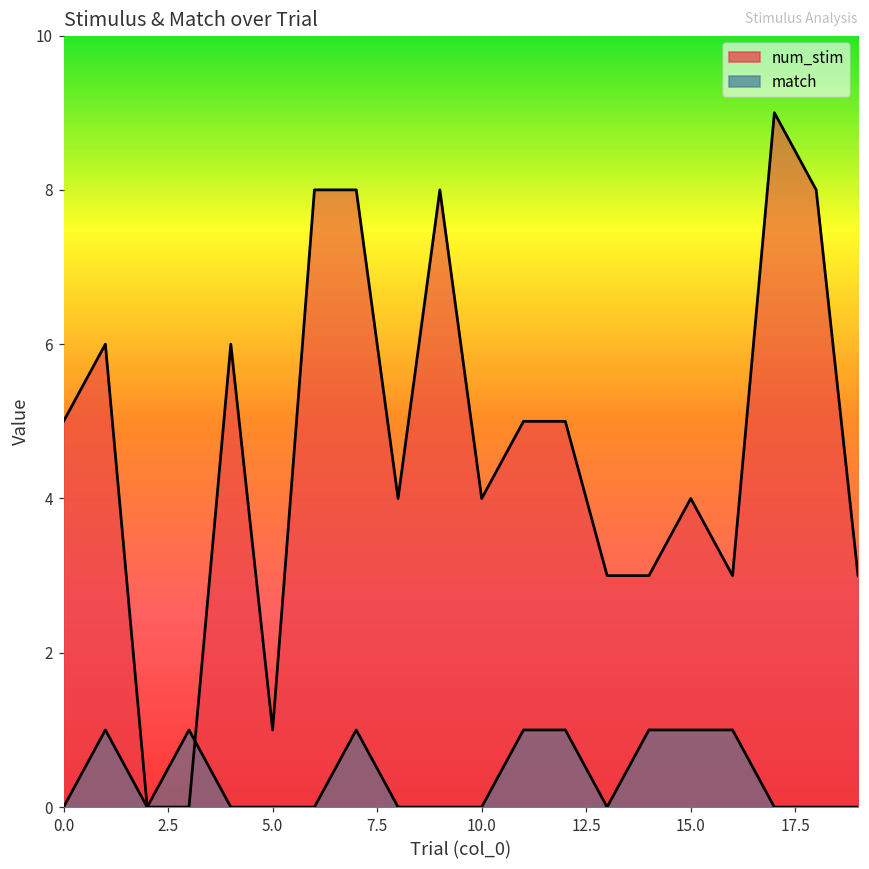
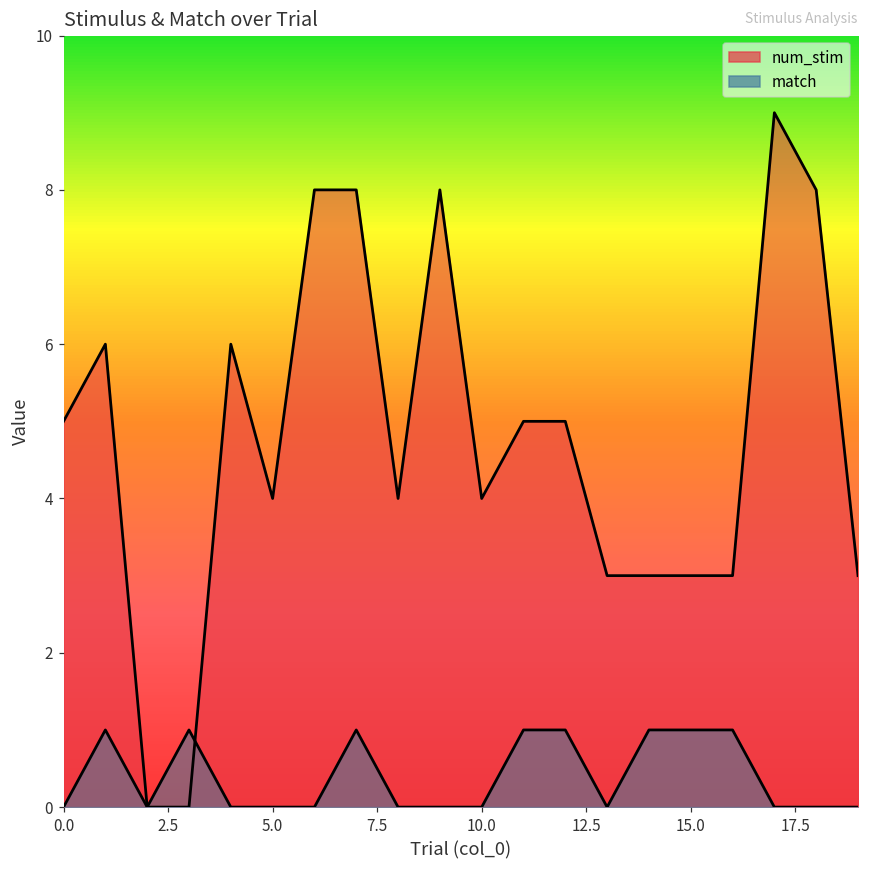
num_stim, 5.0: 1 -> 4
num_stim, 15.0: 4 -> 3
